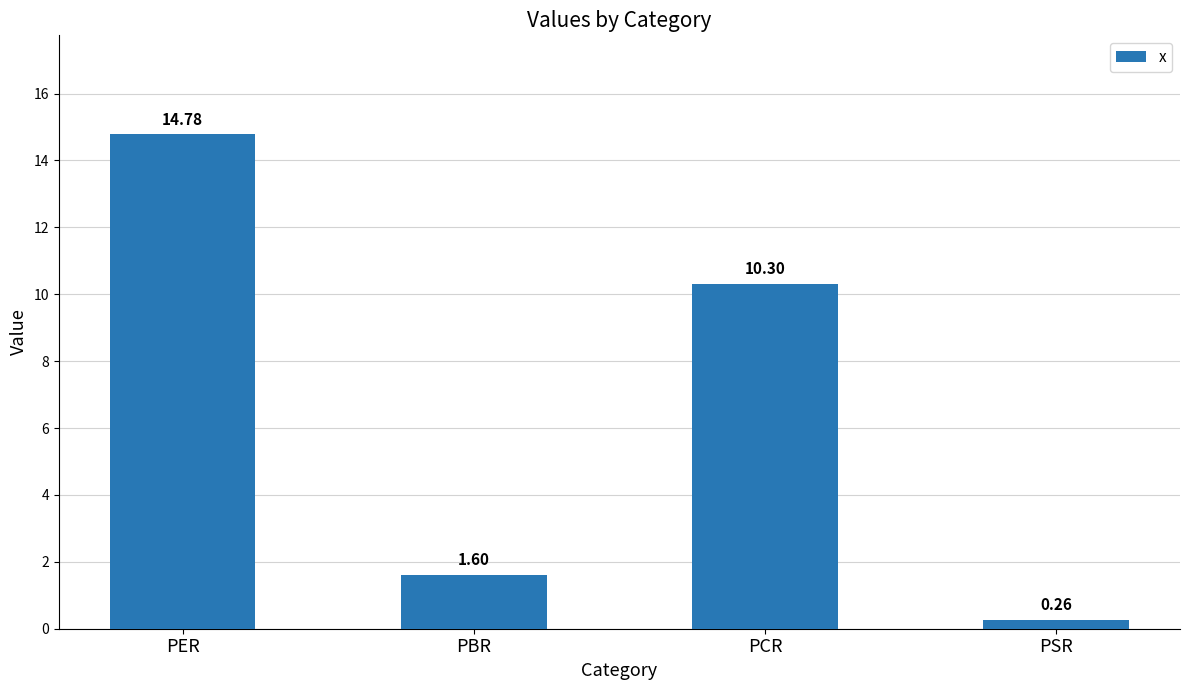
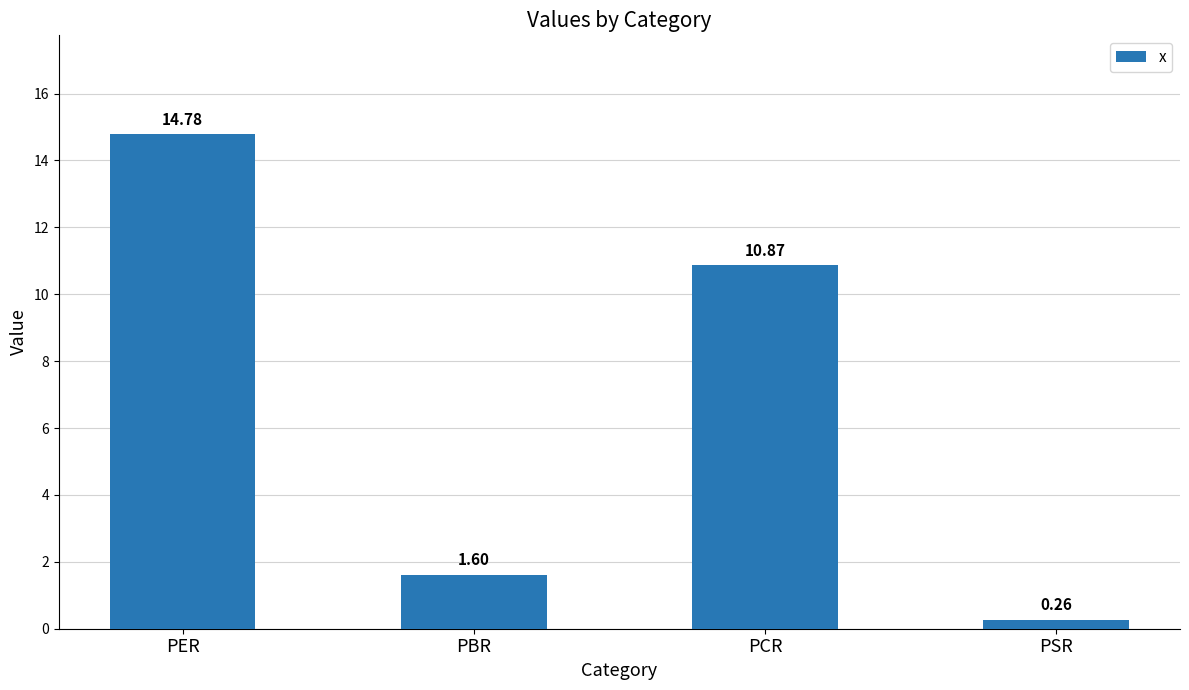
PCR: 10.30 -> 10.87
